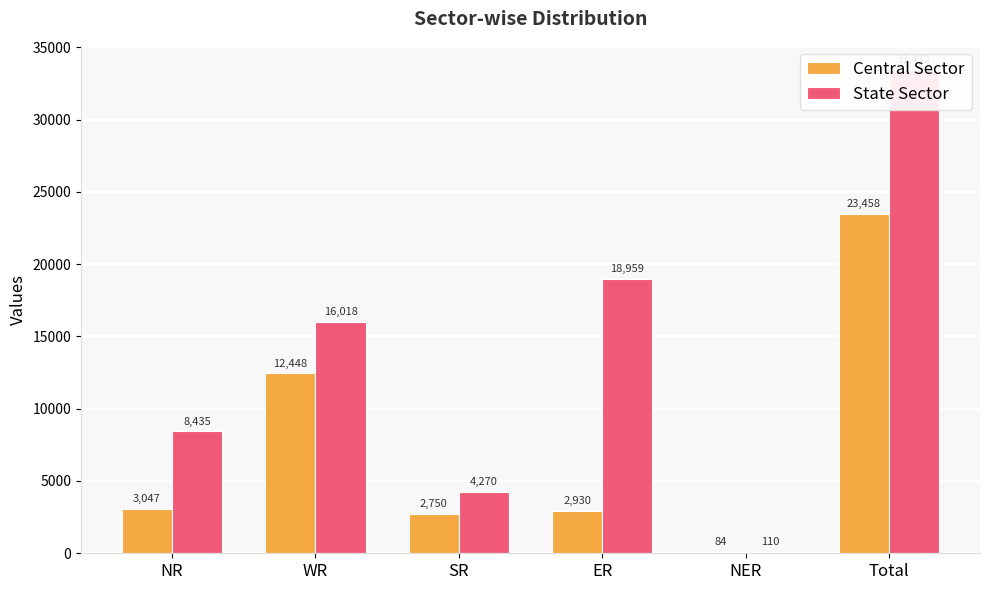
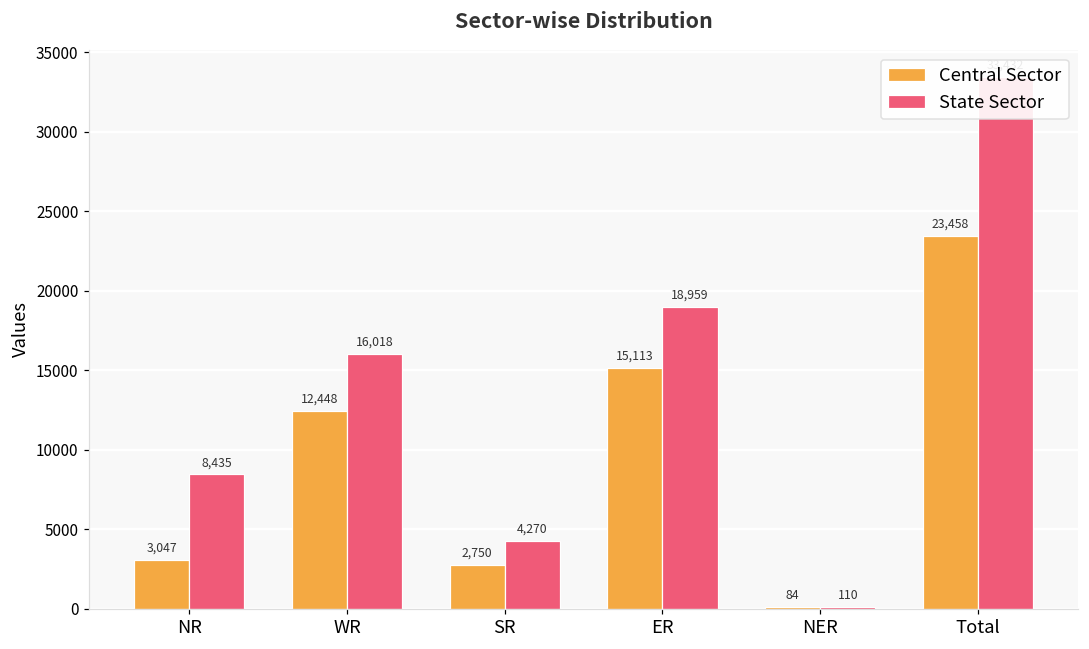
Central Sector, ER: 2,930 -> 15,113
